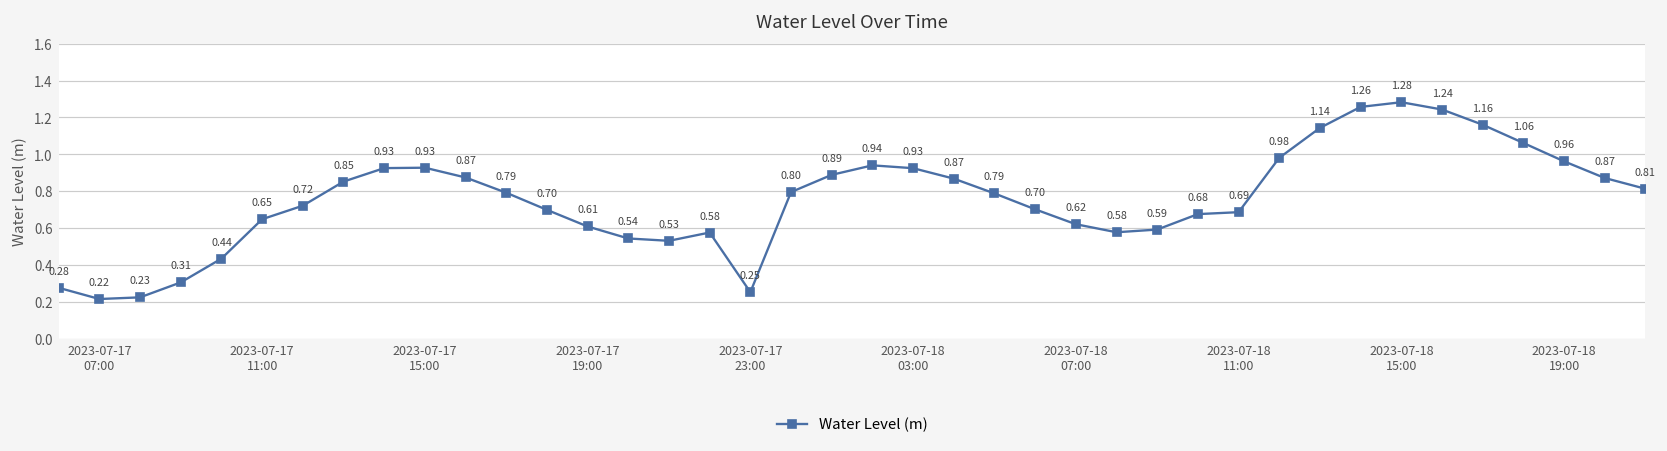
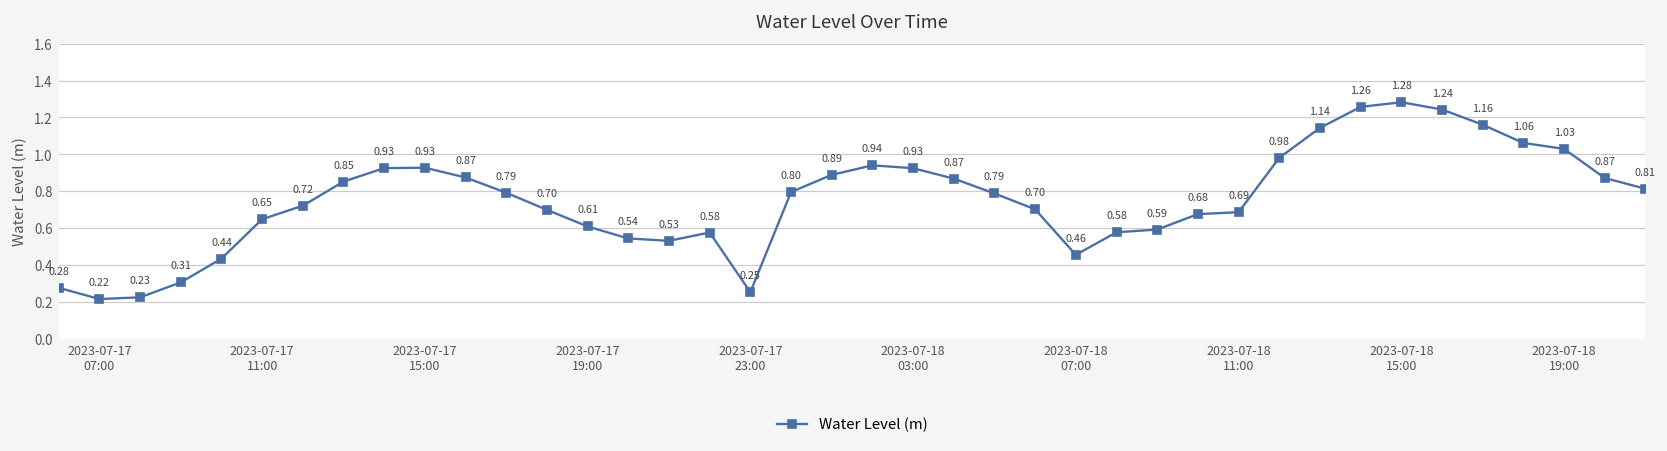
2023-07-18 07:00: 0.62 -> 0.46
2023-07-18 19:00: 0.96 -> 1.03
